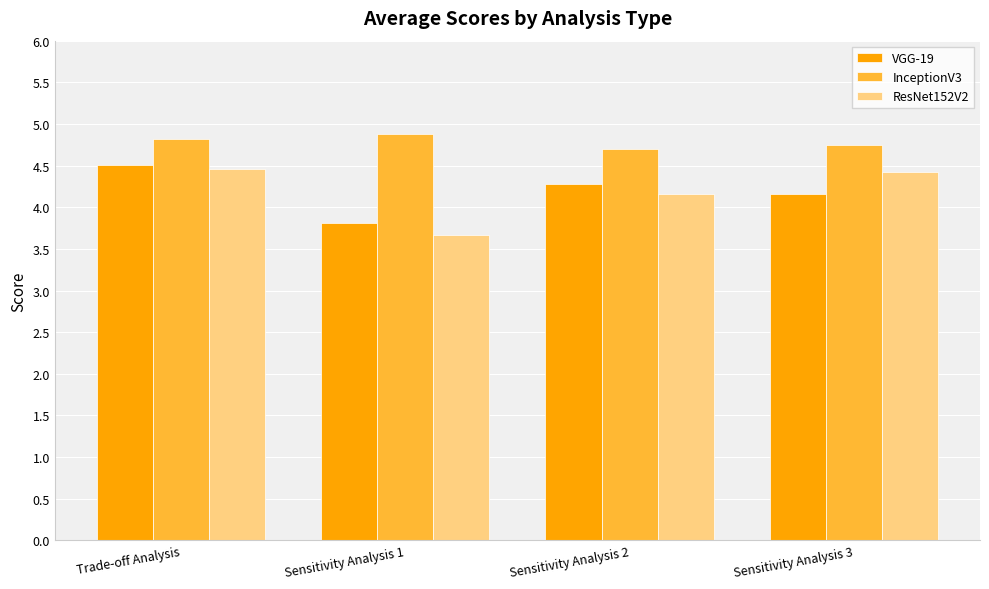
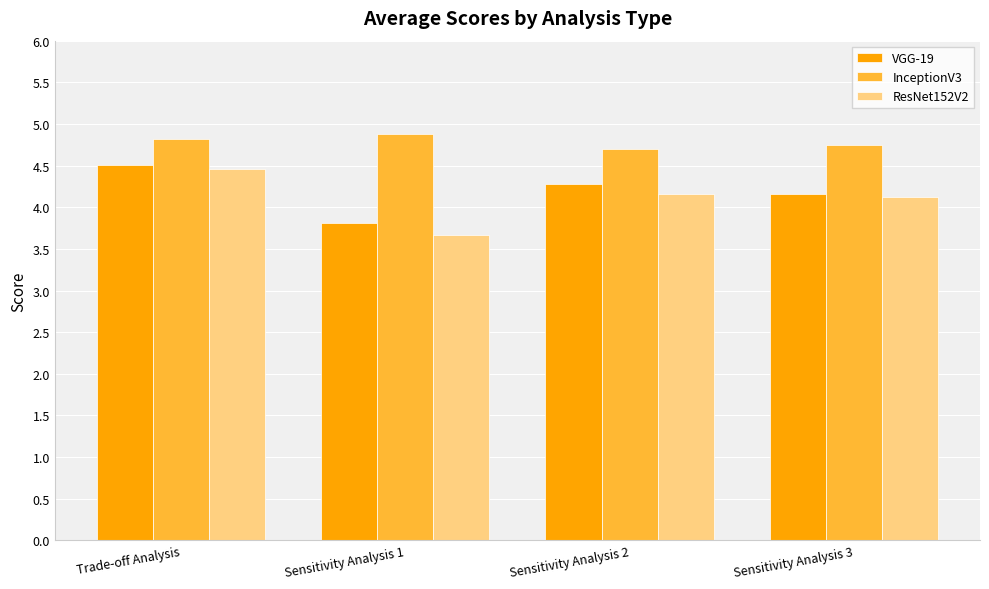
ResNet152V2, Sensitivity Analysis 3: 4.4 -> 4.1
